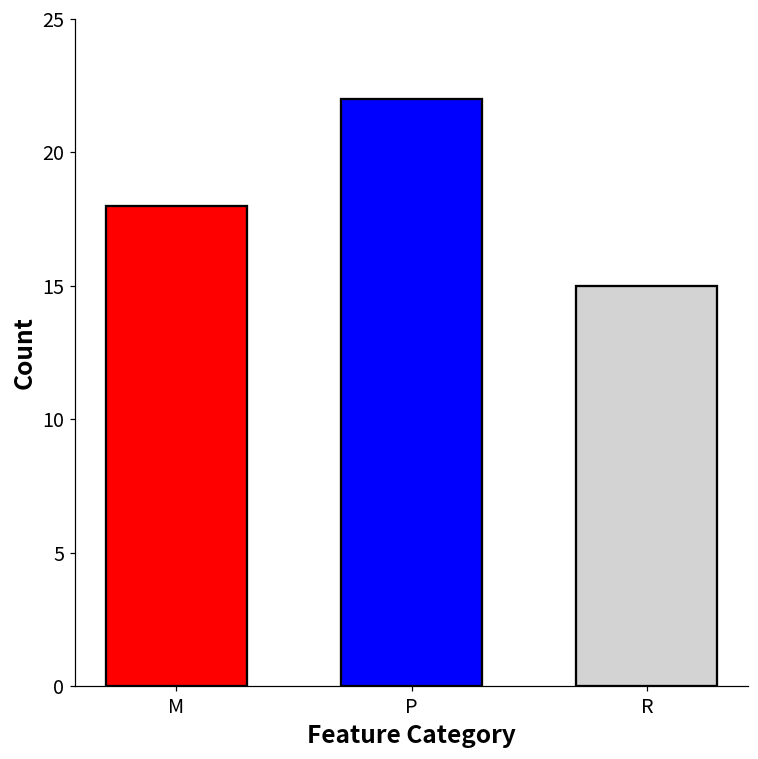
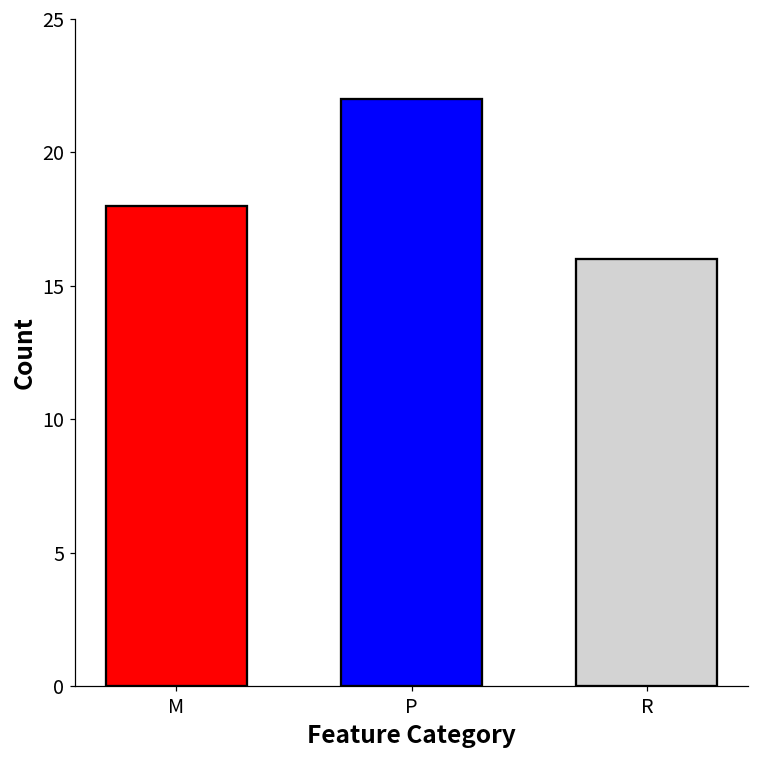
R: 15 -> 16
